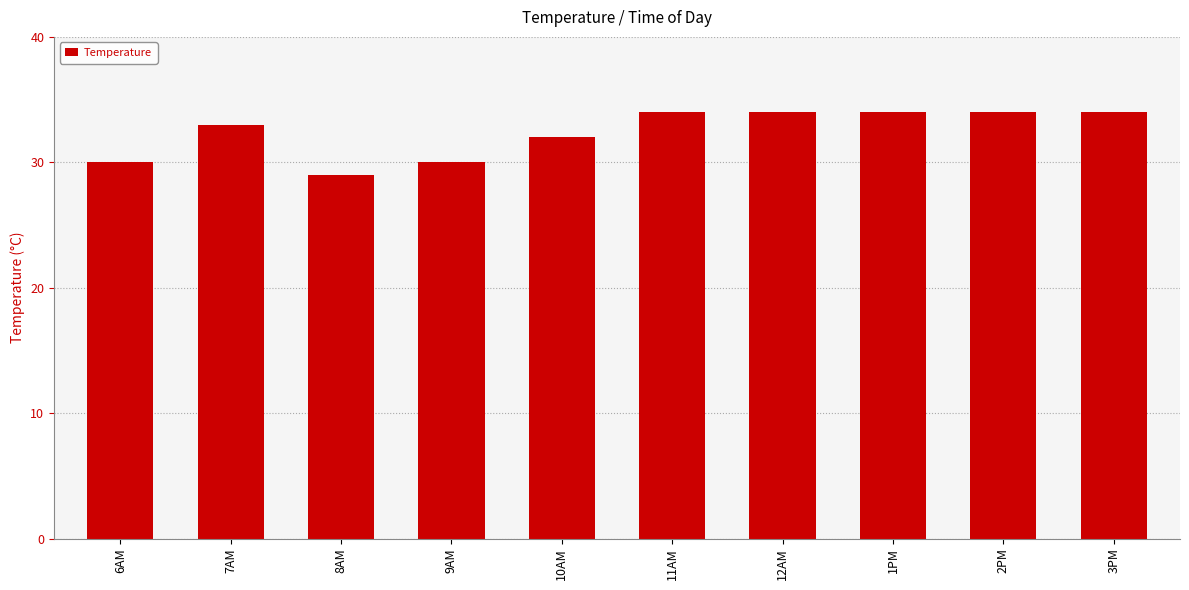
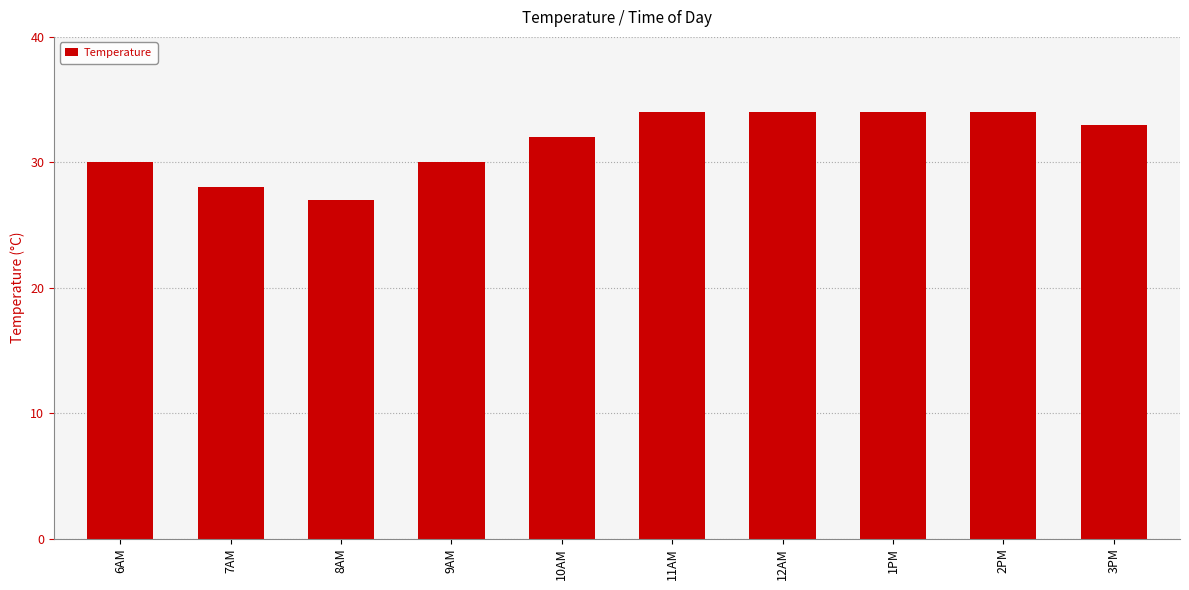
7AM: 33 -> 28
8AM: 29 -> 27
3PM: 34 -> 33
